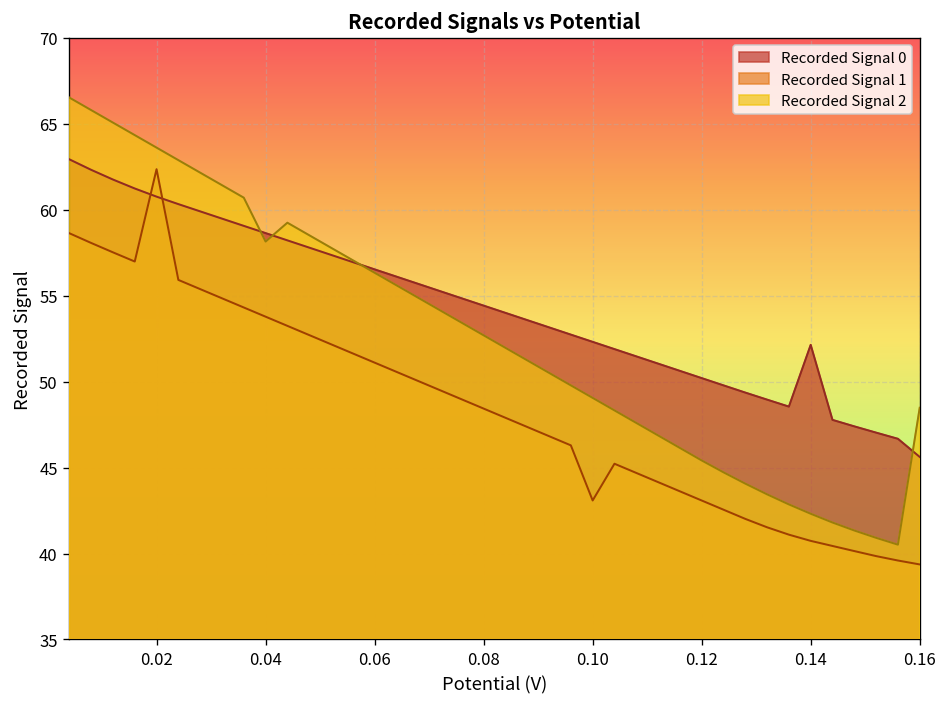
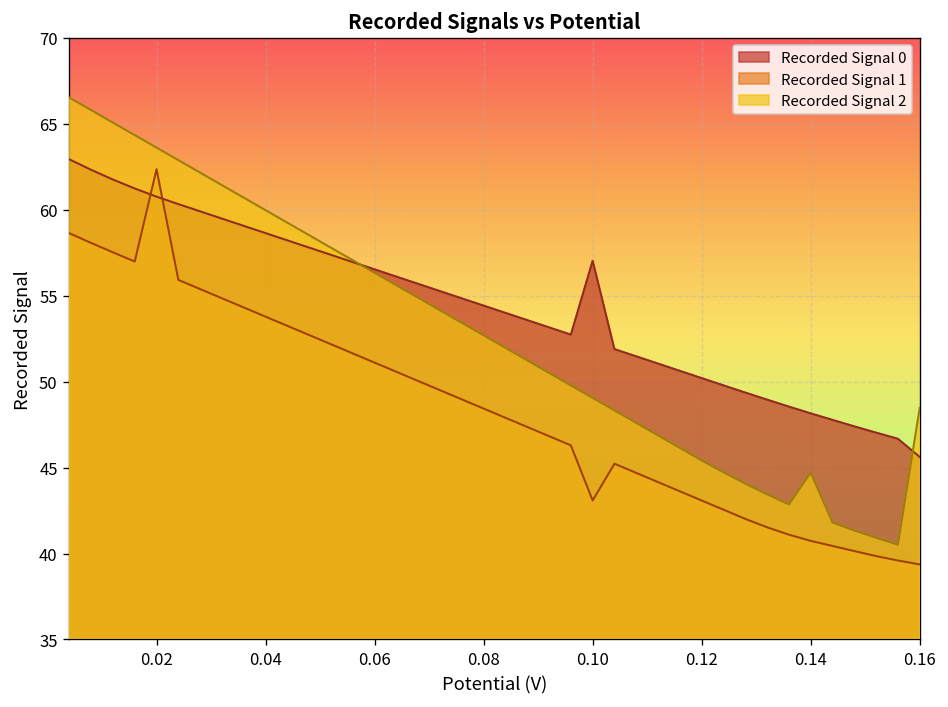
Recorded Signal 2, 0.04: 58.1 -> 60.0
Recorded Signal 0, 0.10: 52.3 -> 57.0
Recorded Signal 0, 0.14: 52.1 -> 48.2
Recorded Signal 2, 0.14: 42.3 -> 44.7
